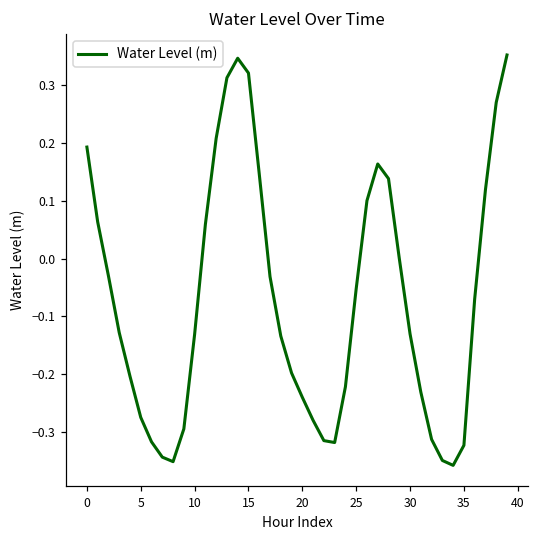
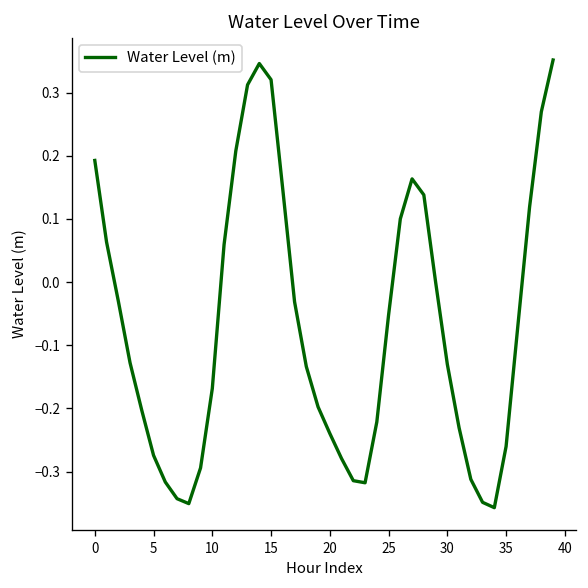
10: -0.13 -> -0.17
35: -0.32 -> -0.26
